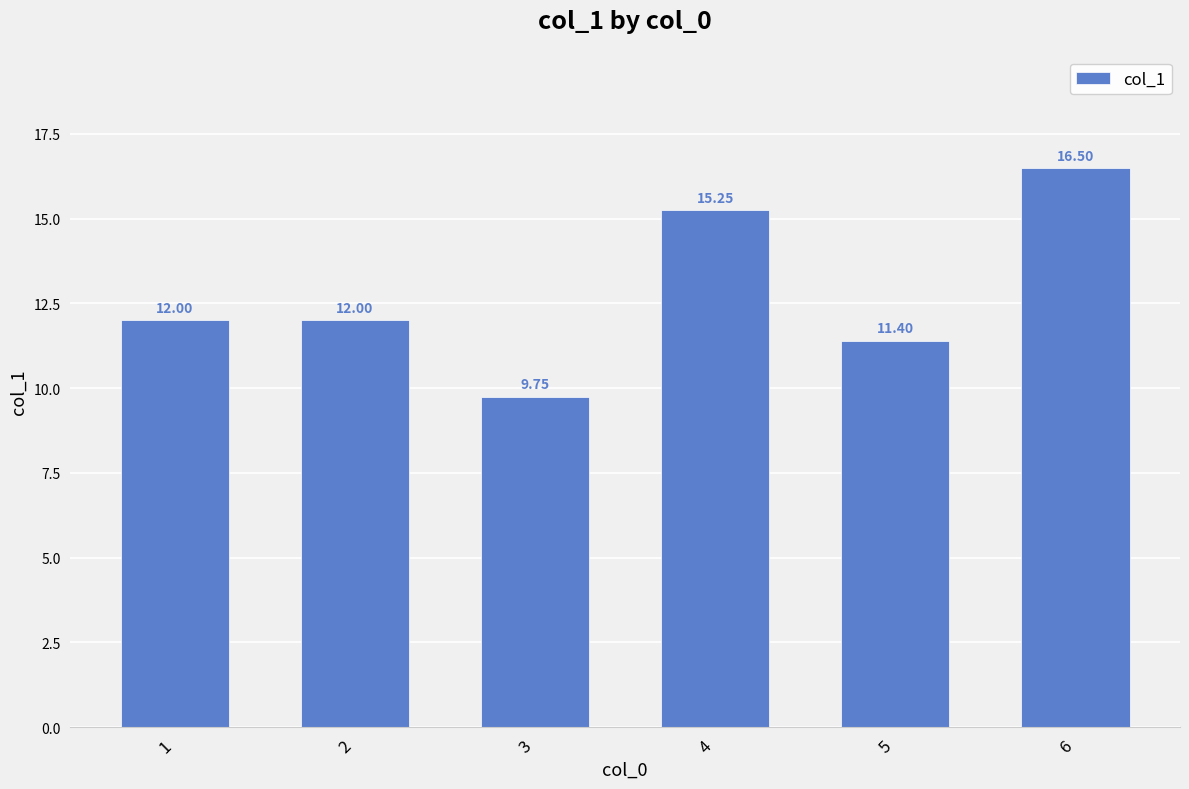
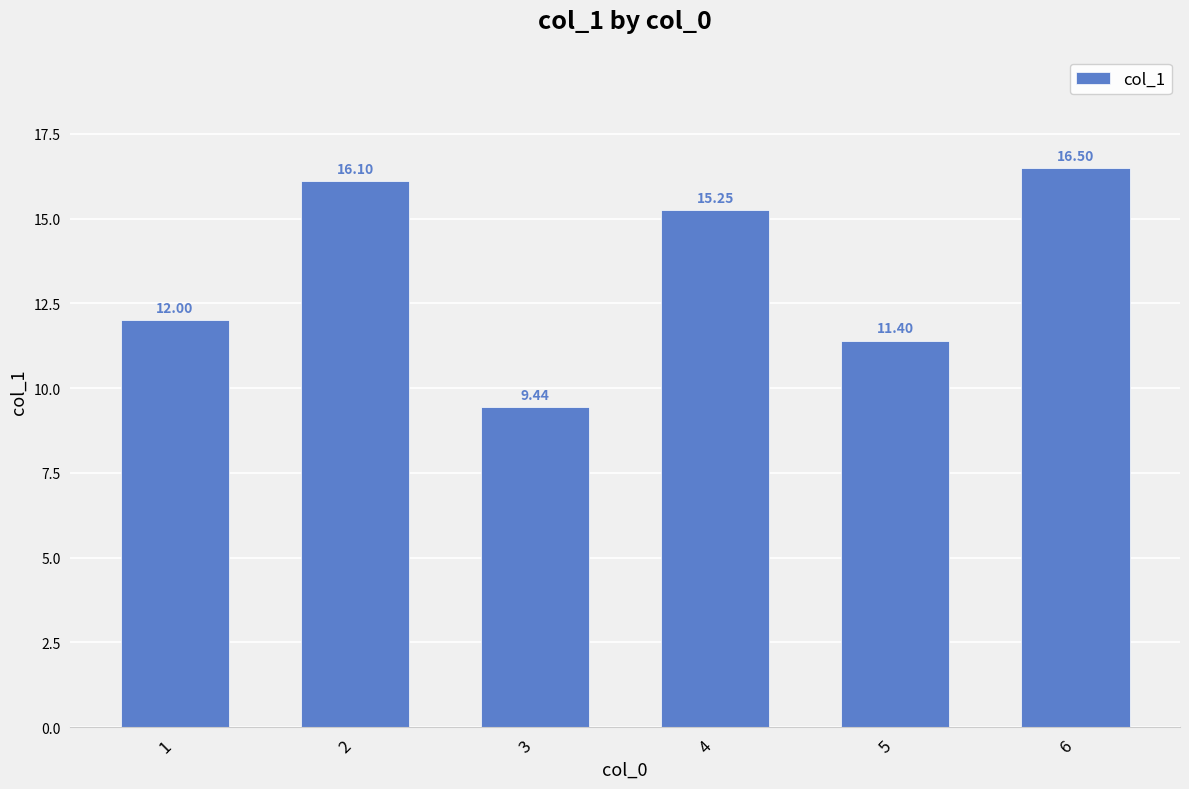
2: 12.00 -> 16.10
3: 9.75 -> 9.44
